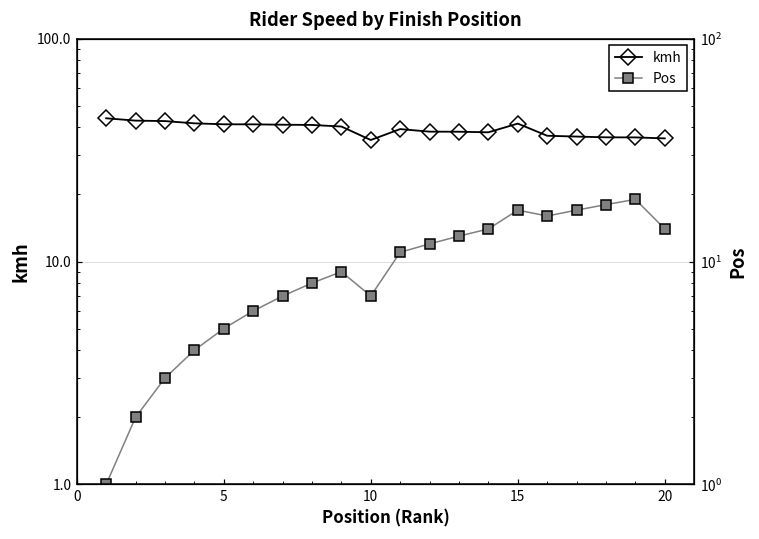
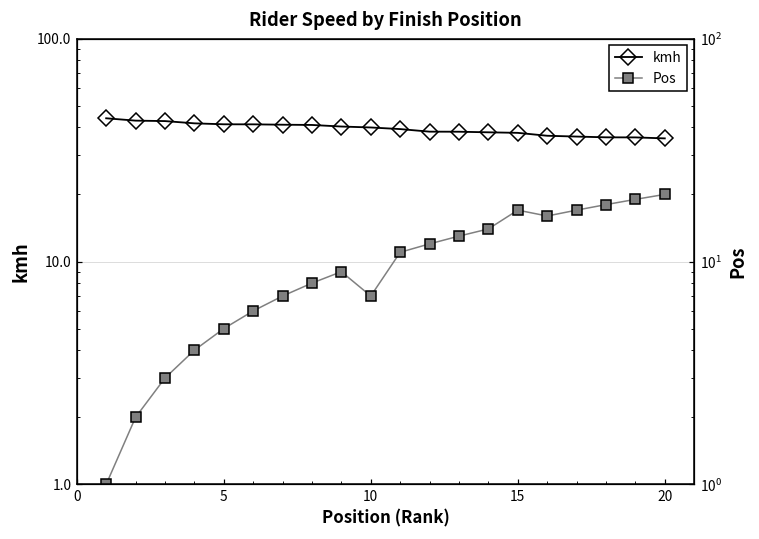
kmh, 10: 35 -> 40
kmh, 15: 42 -> 38
Pos, 20: 14 -> 20
